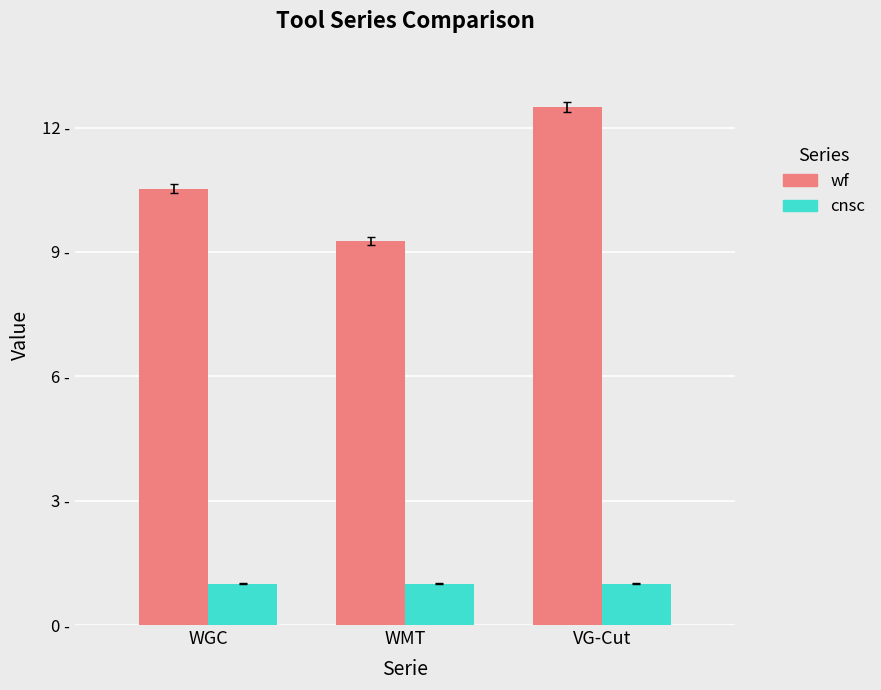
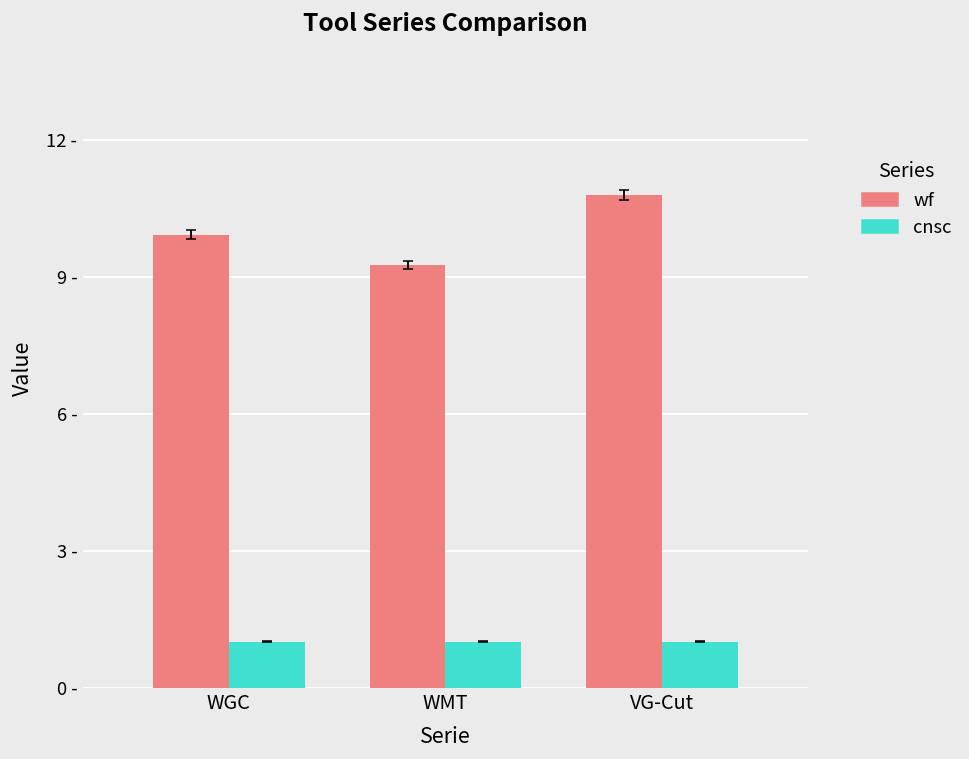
wf, WGC: 10.5 - -> 9.9 -
wf, VG-Cut: 12.5 - -> 10.8 -
